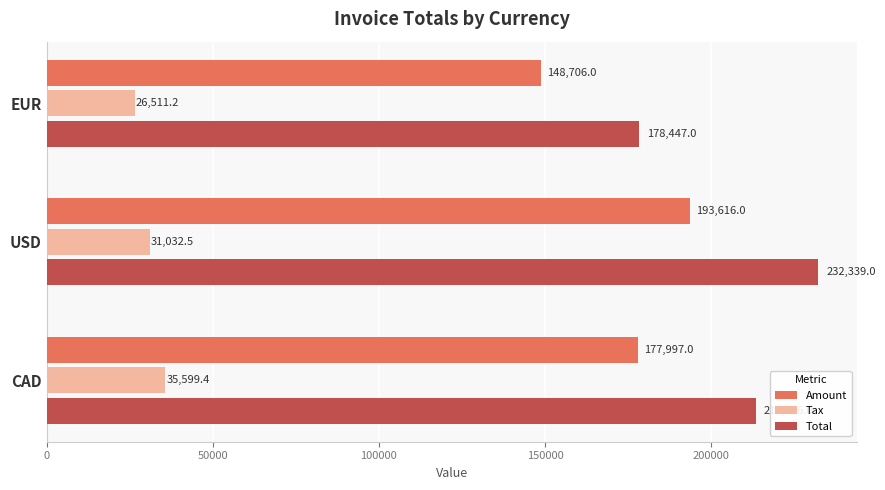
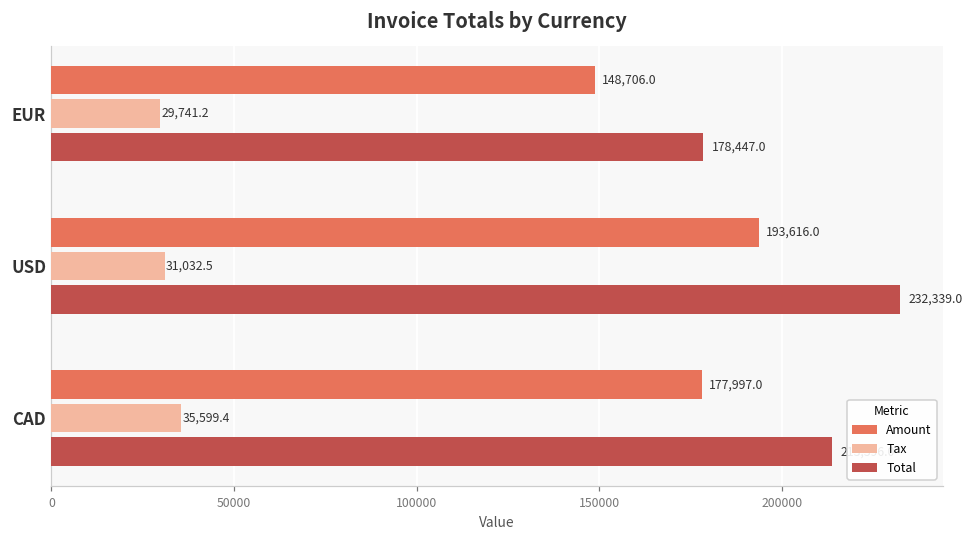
Tax, EUR: 26,511.2 -> 29,741.2
